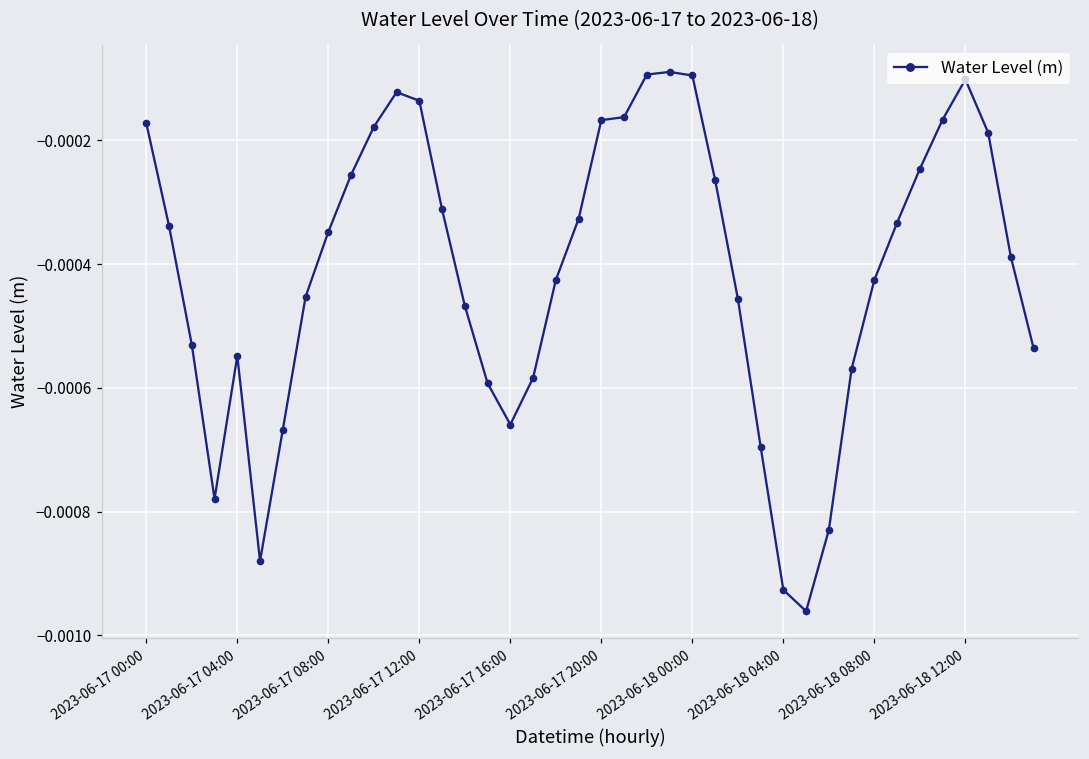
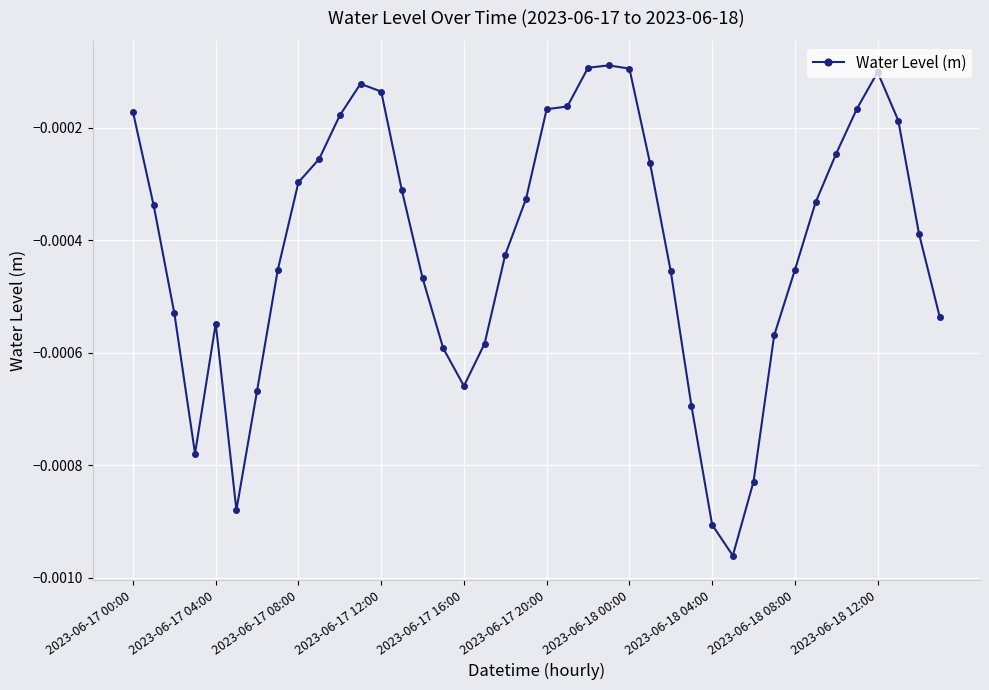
2023-06-17 08:00: -0.00035 -> -0.00030
2023-06-18 04:00: -0.00093 -> -0.00091
2023-06-18 08:00: -0.00043 -> -0.00045
